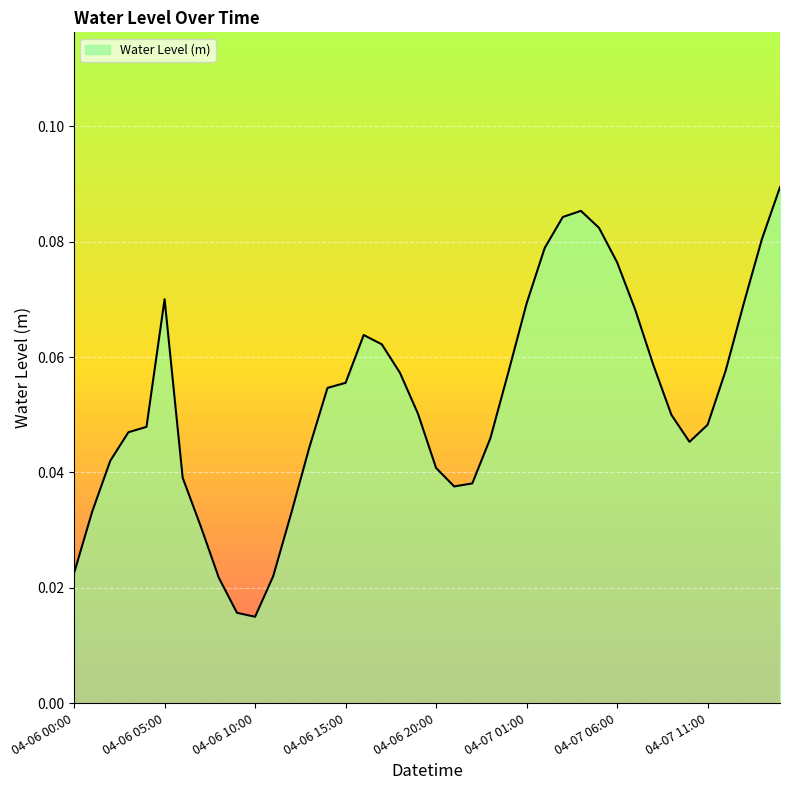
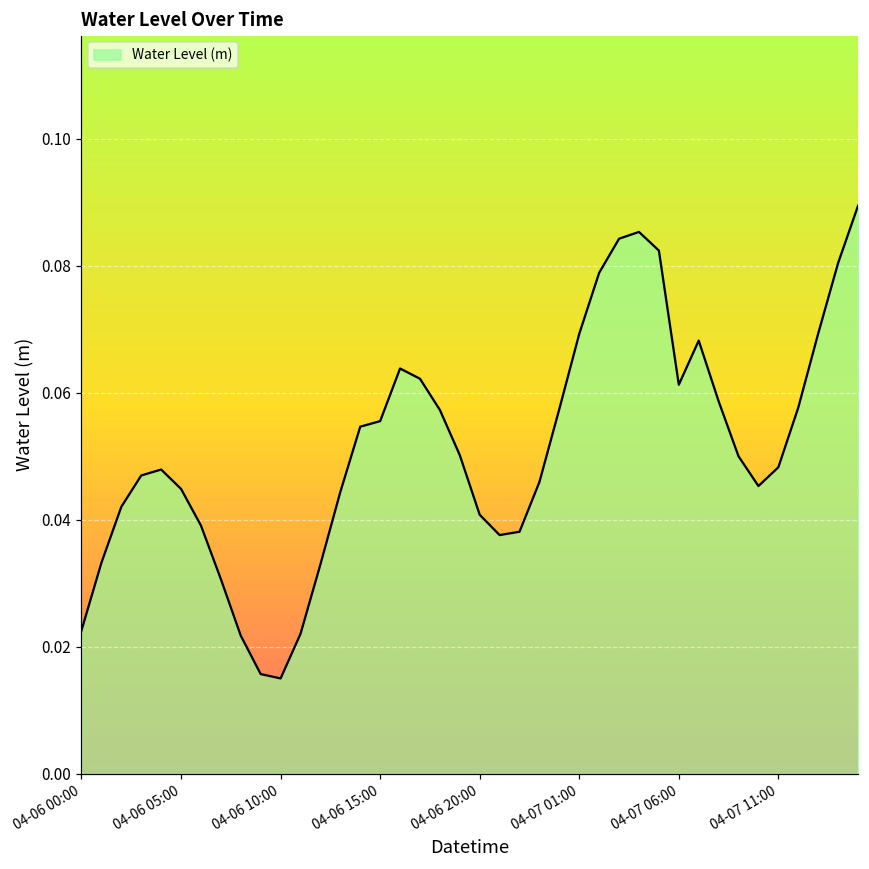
04-06 05:00: 0.070 -> 0.045
04-07 06:00: 0.076 -> 0.061
